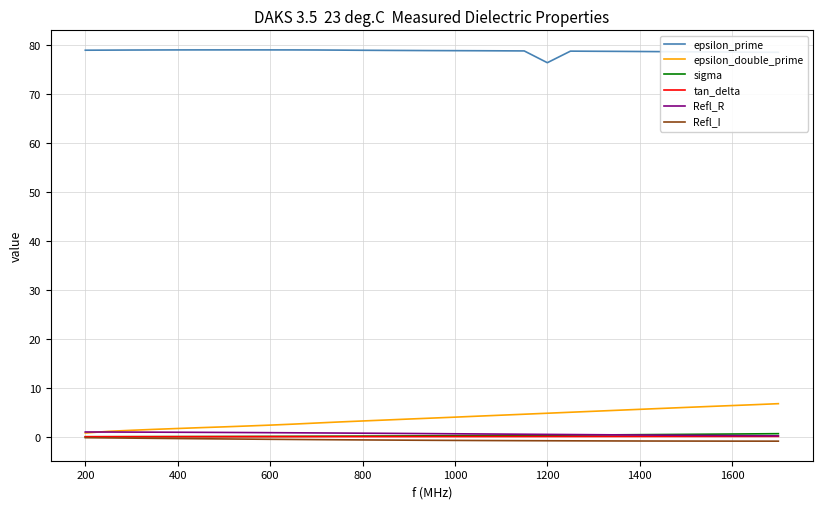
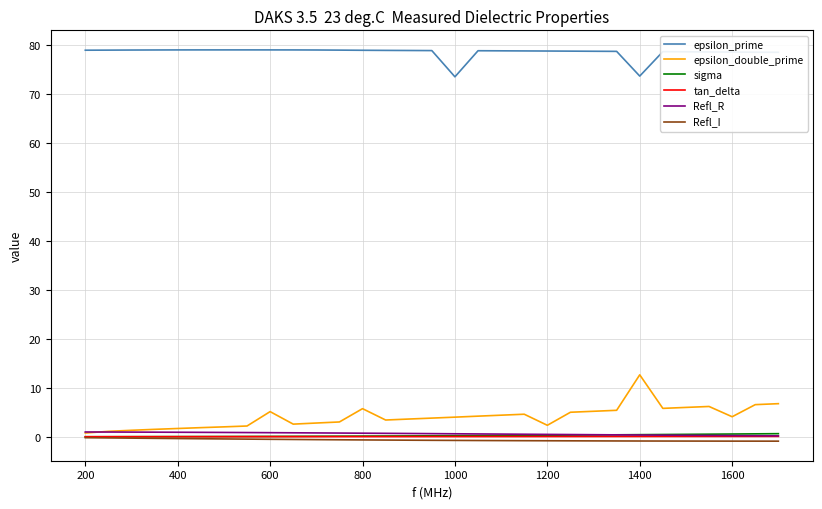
epsilon_double_prime, 600: 2 -> 5
epsilon_double_prime, 800: 3 -> 6
epsilon_prime, 1000: 79 -> 73
epsilon_prime, 1200: 76 -> 79
epsilon_double_prime, 1200: 5 -> 2
epsilon_prime, 1400: 79 -> 74
epsilon_double_prime, 1400: 6 -> 13
epsilon_double_prime, 1600: 6 -> 4
